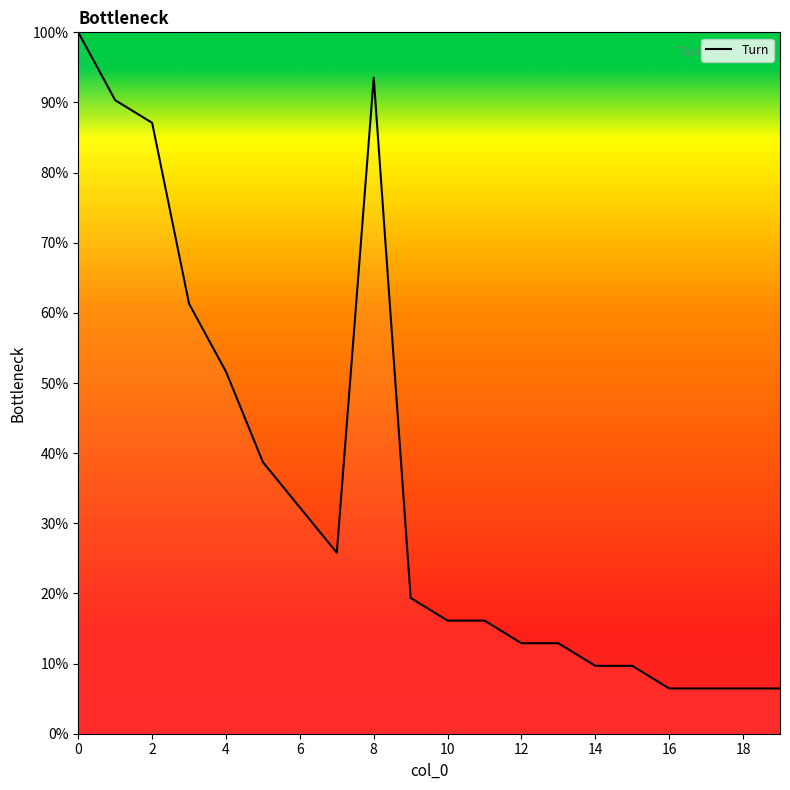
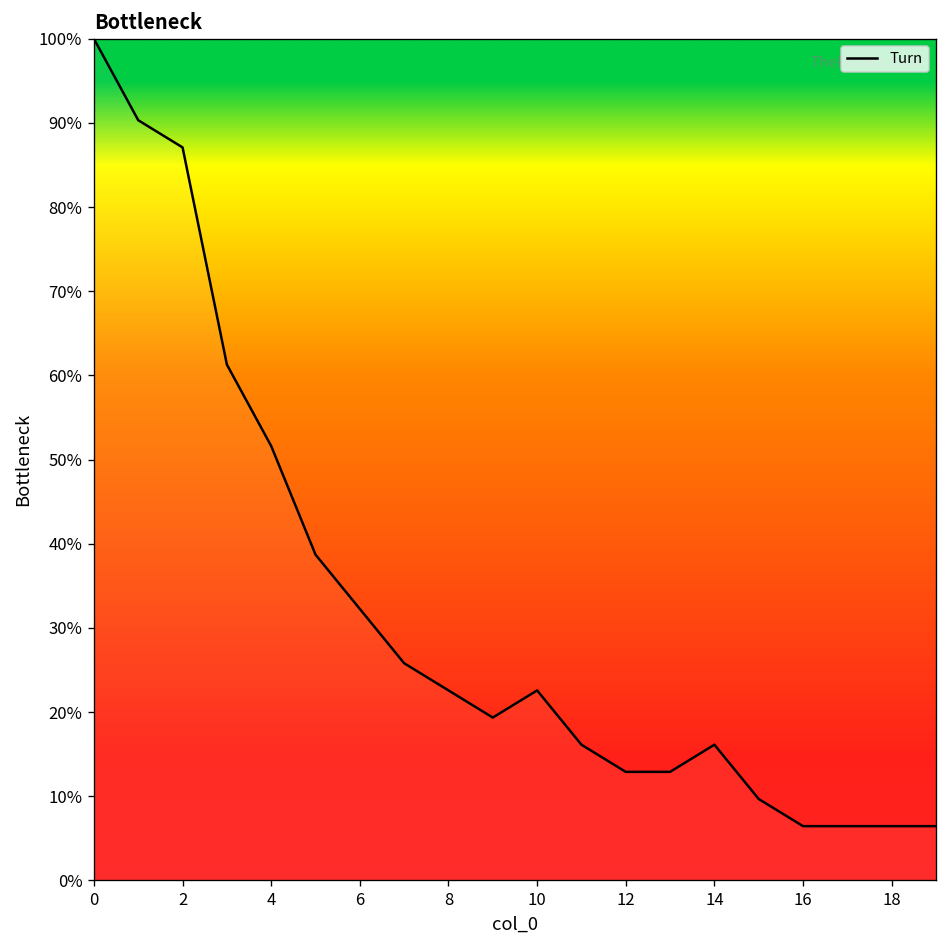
8: 94% -> 23%
10: 16% -> 23%
14: 10% -> 16%
